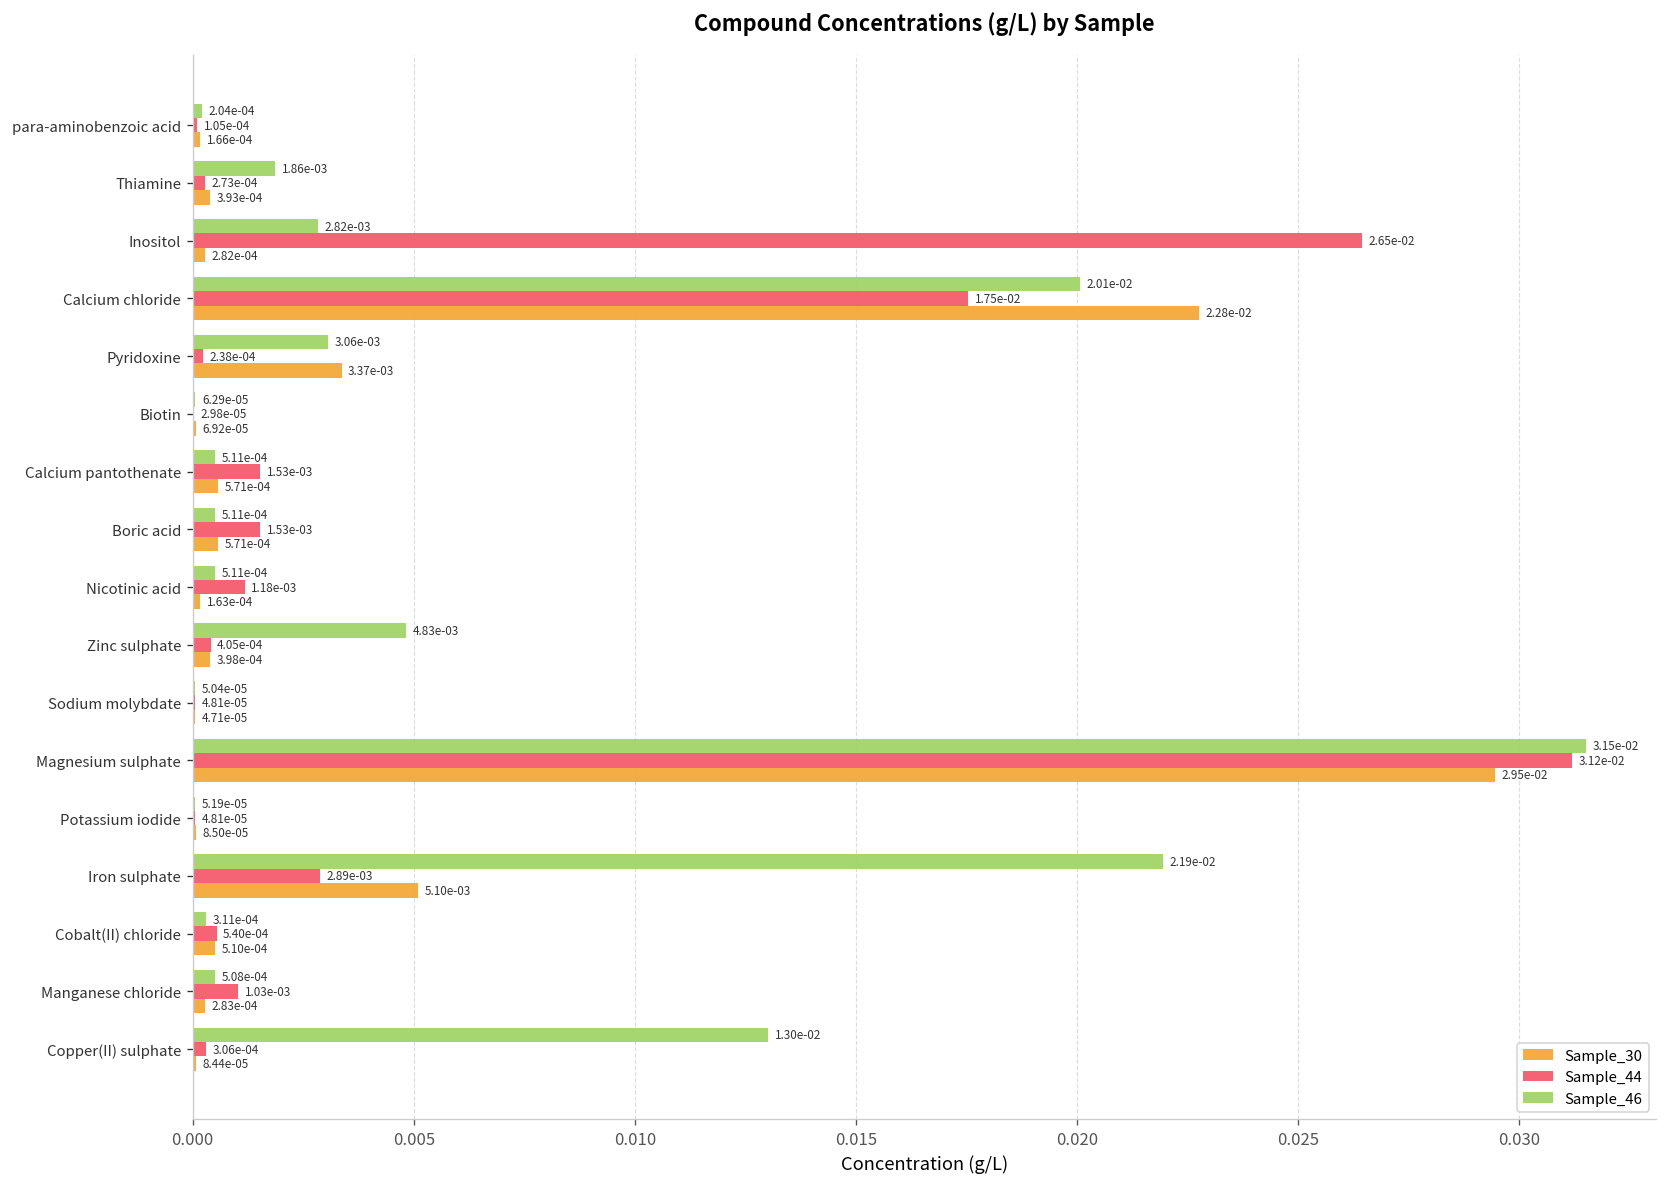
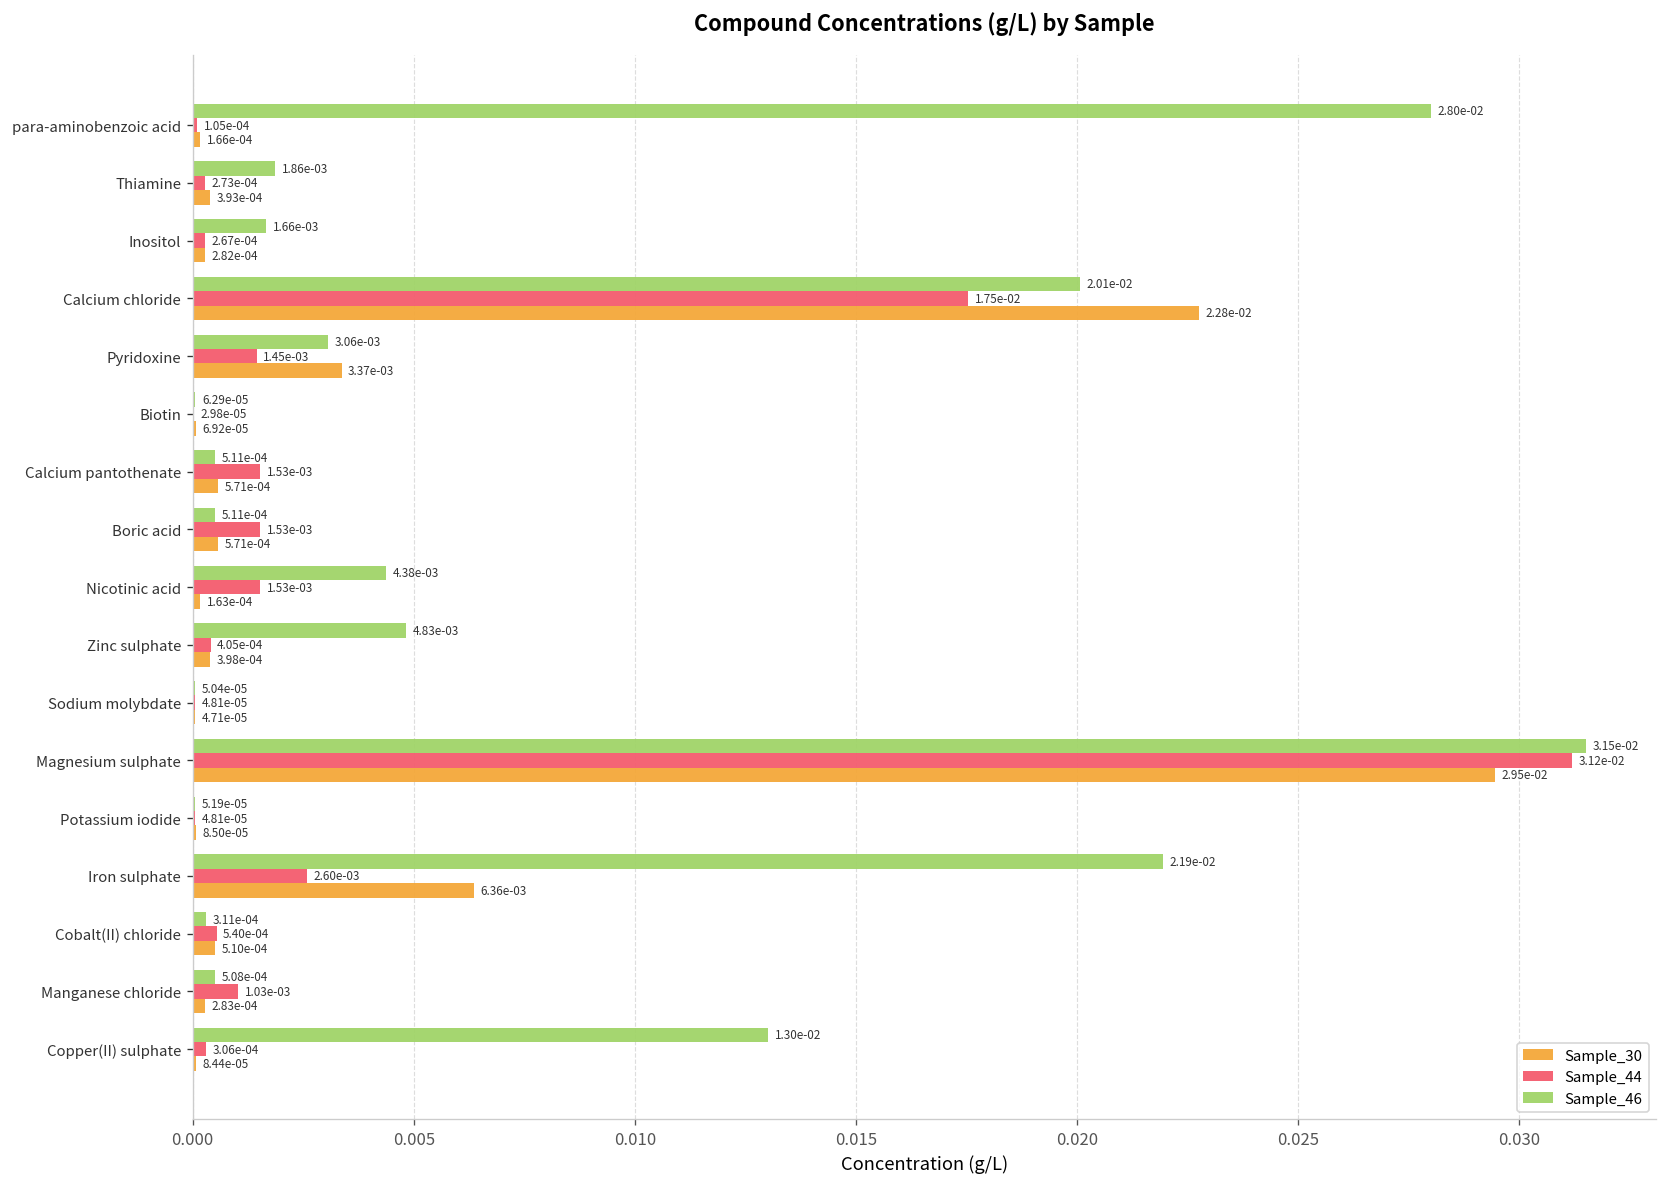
Sample_46, para-aminobenzoic acid: 2.04e-04 -> 2.80e-02
Sample_46, Inositol: 2.82e-03 -> 1.66e-03
Sample_44, Inositol: 2.65e-02 -> 2.67e-04
Sample_44, Pyridoxine: 2.38e-04 -> 1.45e-03
Sample_46, Nicotinic acid: 5.11e-04 -> 4.38e-03
Sample_44, Nicotinic acid: 1.18e-03 -> 1.53e-03
Sample_44, Iron sulphate: 2.89e-03 -> 2.60e-03
Sample_30, Iron sulphate: 5.10e-03 -> 6.36e-03
